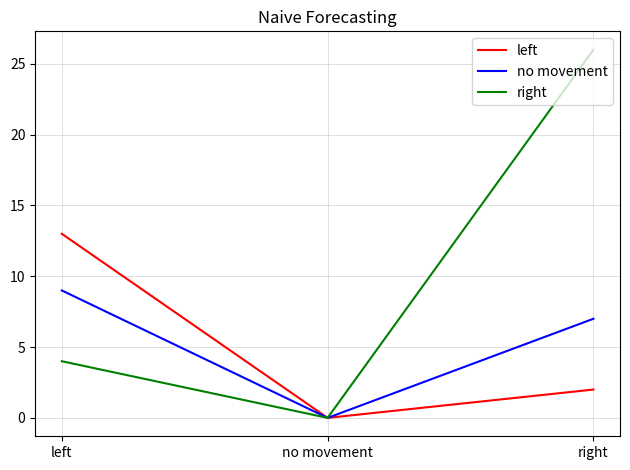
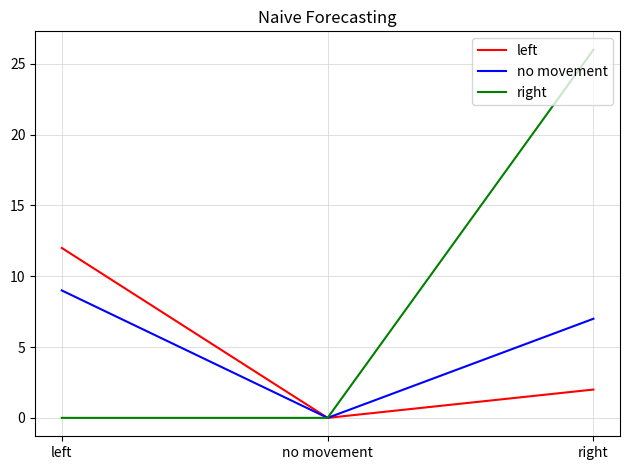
left, left: 13 -> 12
right, left: 4 -> 0
